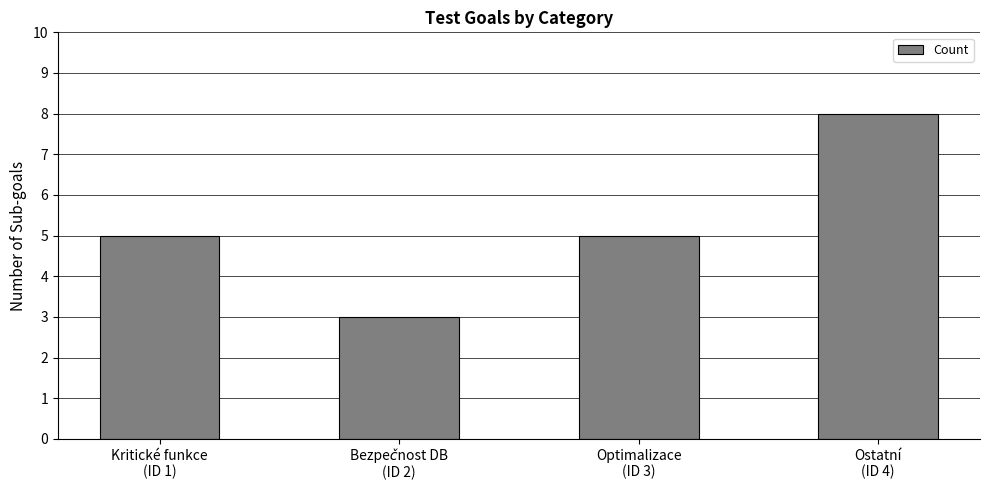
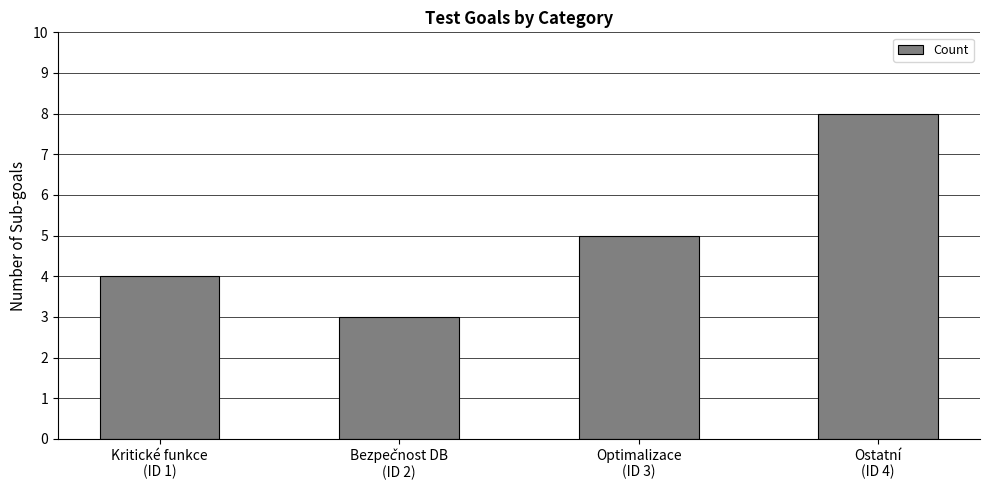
Kritické funkce (ID 1): 5 -> 4
